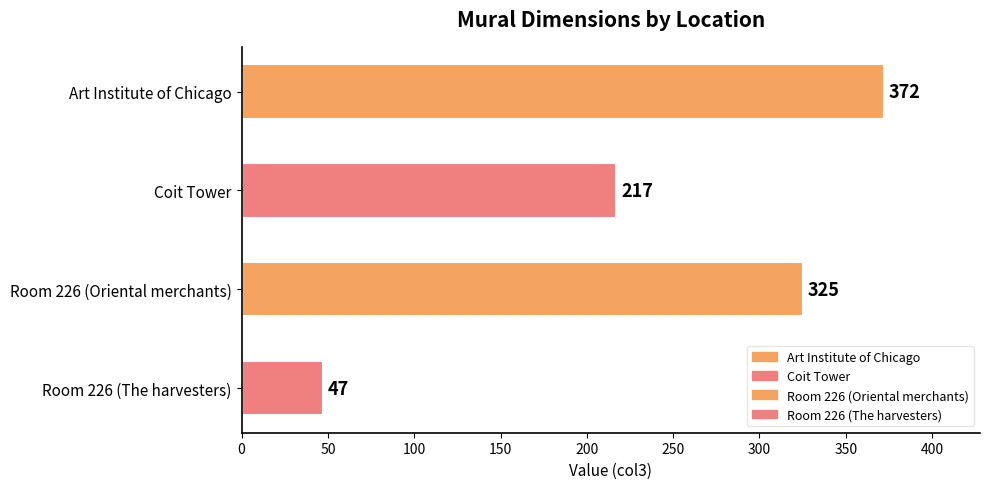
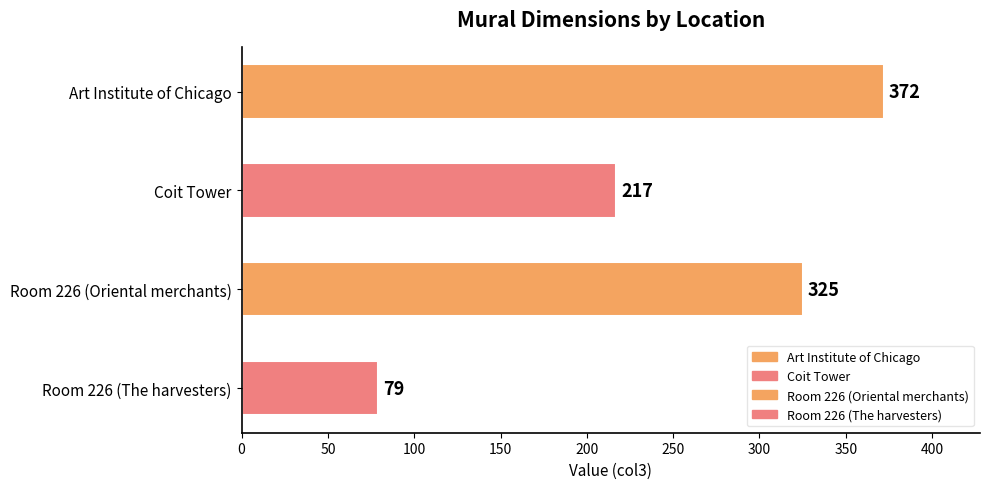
Room 226 (The harvesters): 47 -> 79
